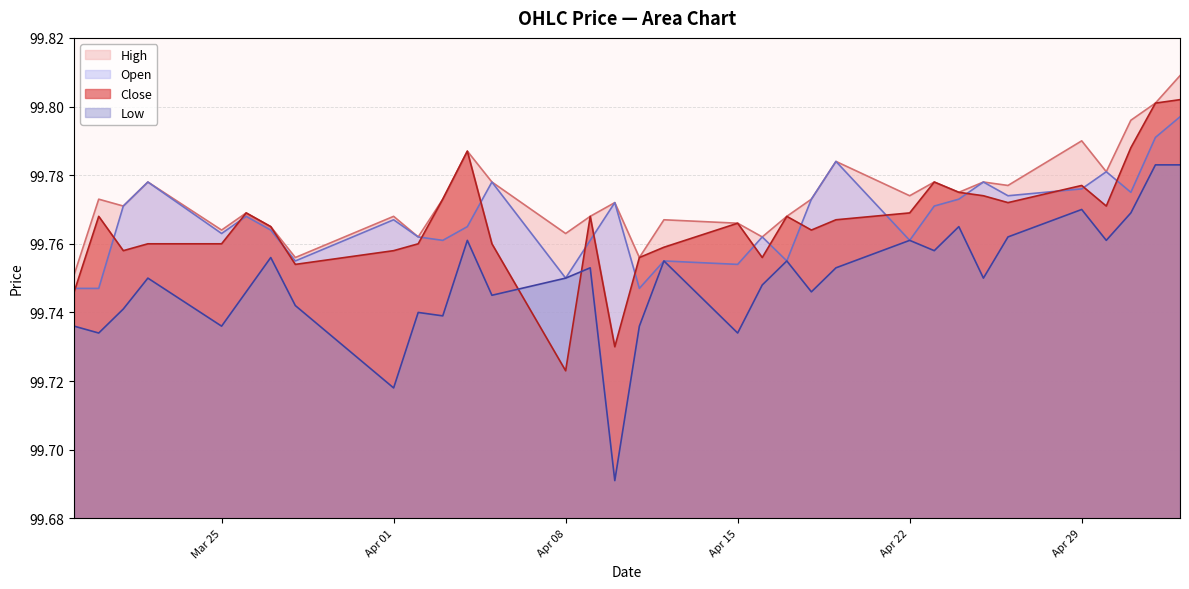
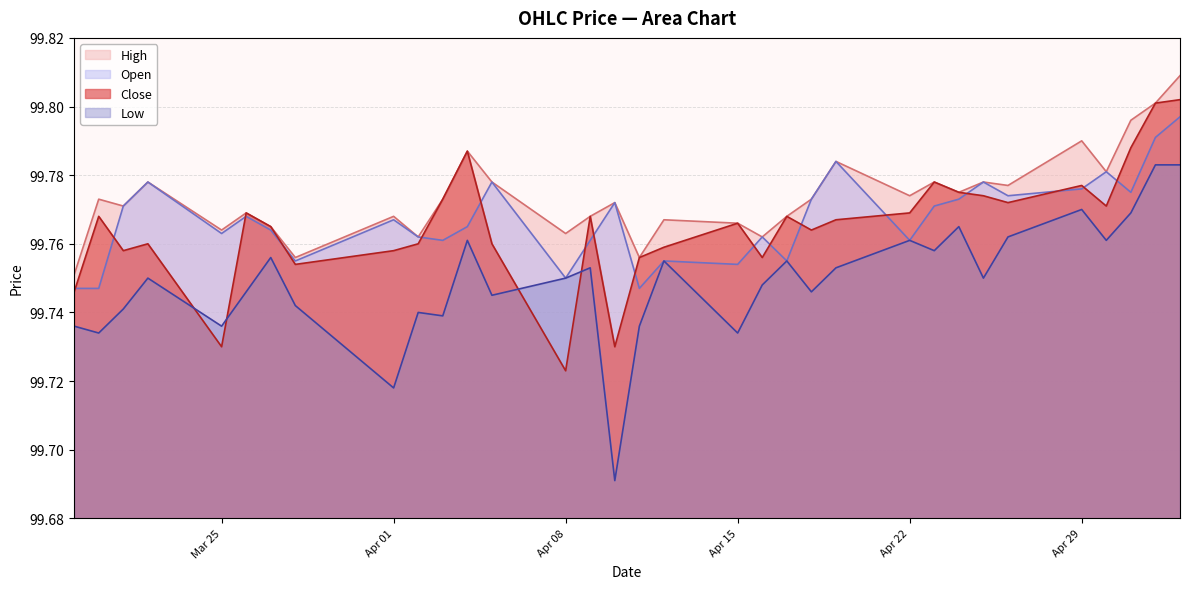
Close, Mar 25: 99.76 -> 99.73
